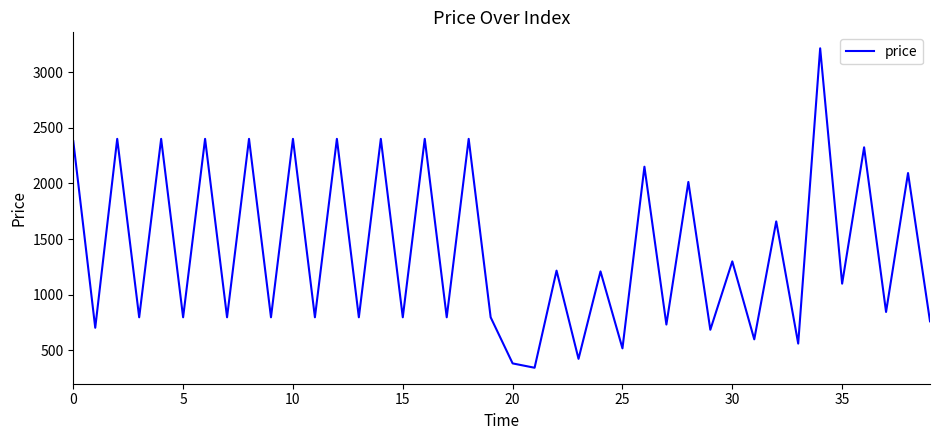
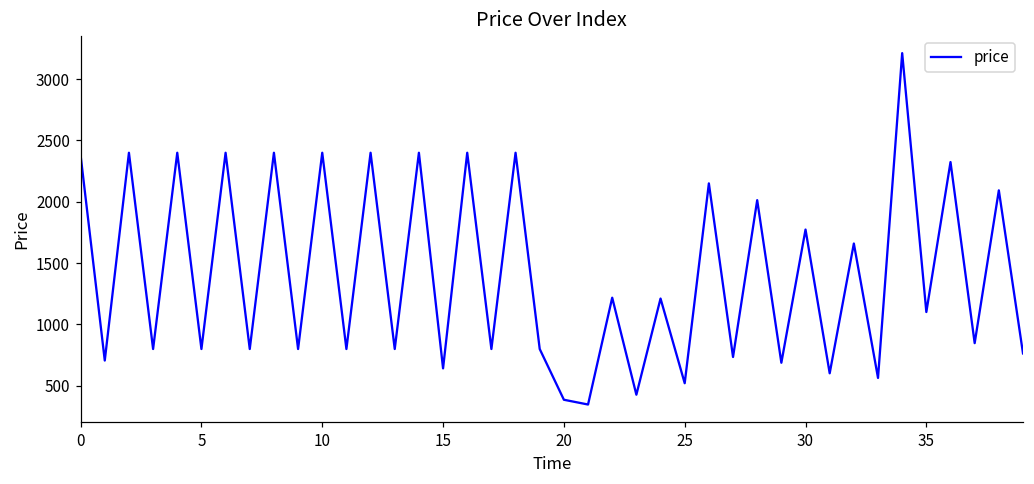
15: 800 -> 640
30: 1300 -> 1770
